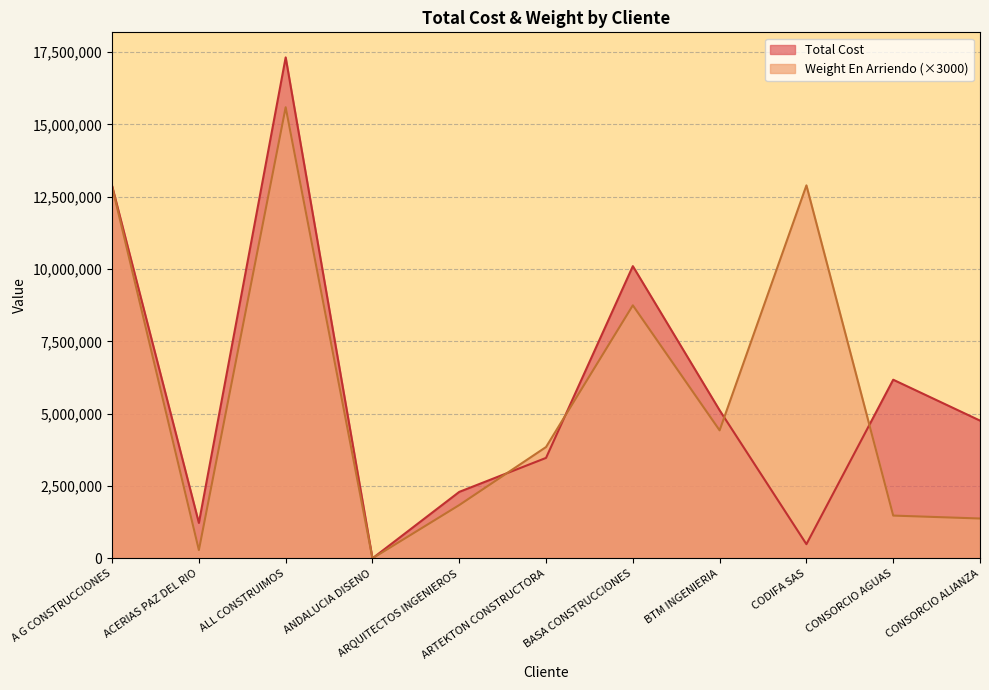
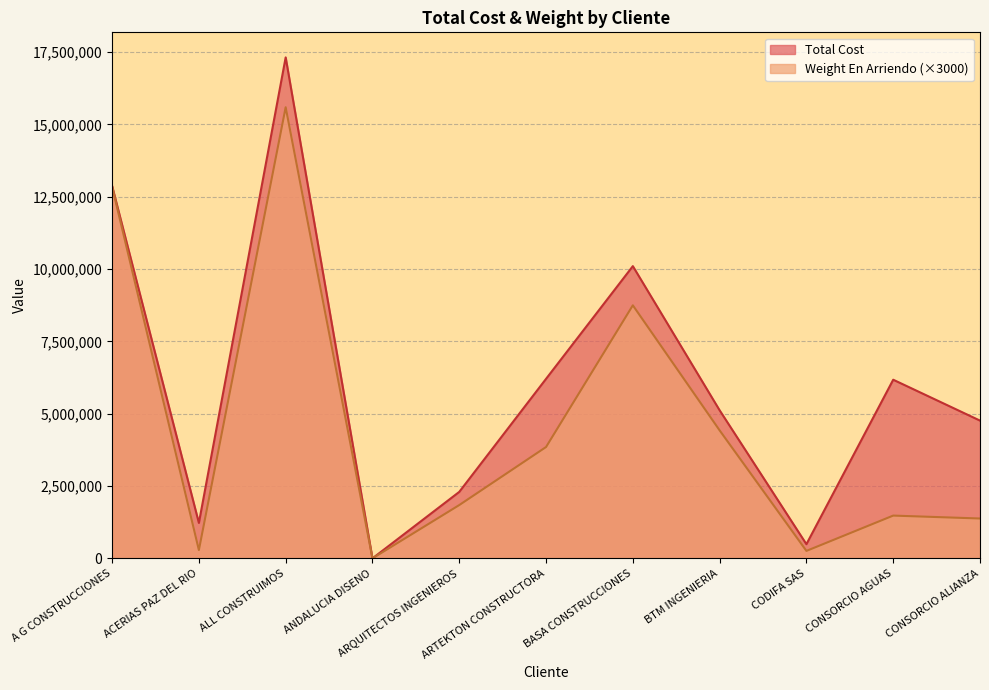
Total Cost, ARTEKTON CONSTRUCTORA: 3,500,000 -> 6,200,000
Weight En Arriendo (×3000), CODIFA SAS: 12,900,000 -> 300,000
